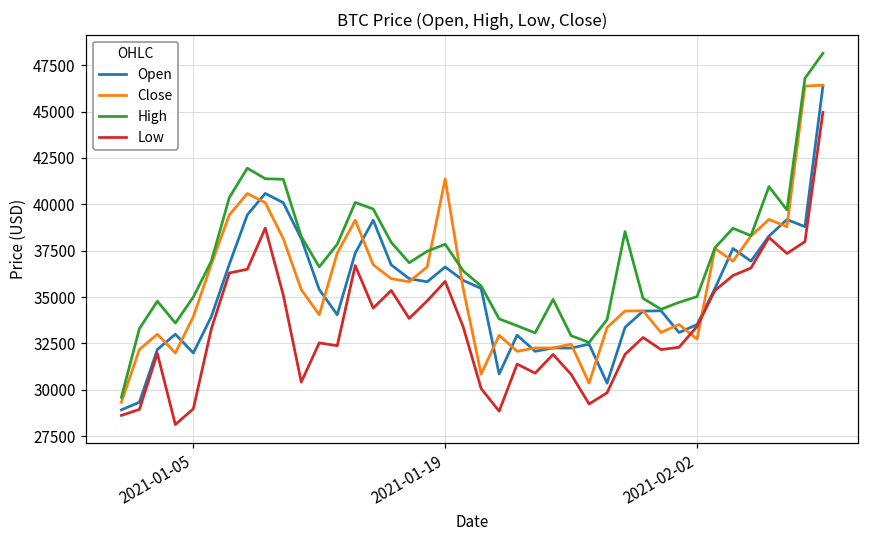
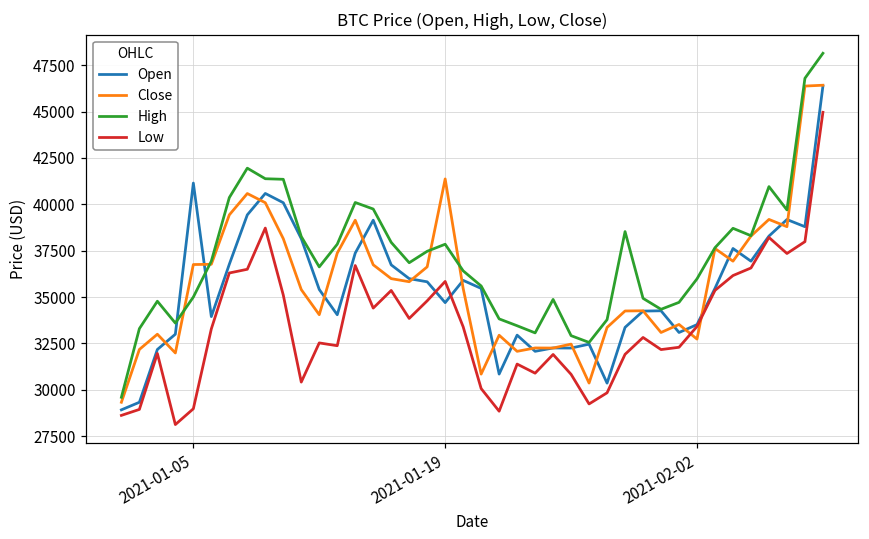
Open, 2021-01-05: 32000 -> 41100
Close, 2021-01-05: 33900 -> 36800
Open, 2021-01-19: 36600 -> 34700
High, 2021-02-02: 35000 -> 36000
